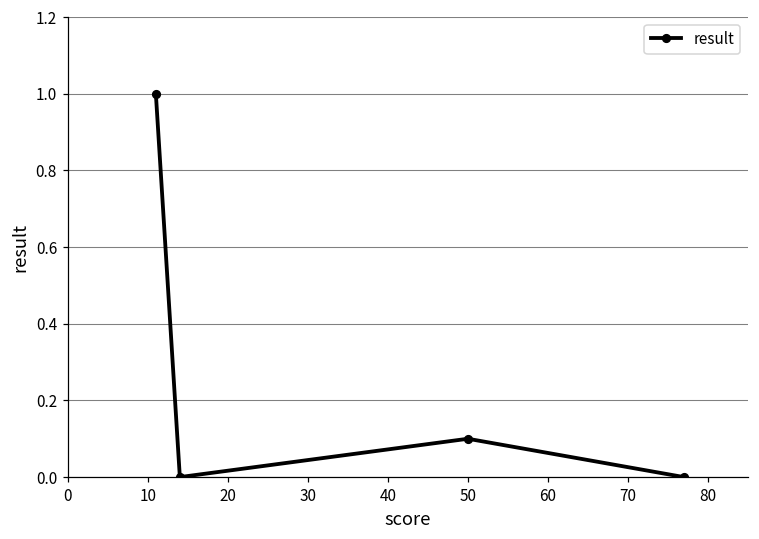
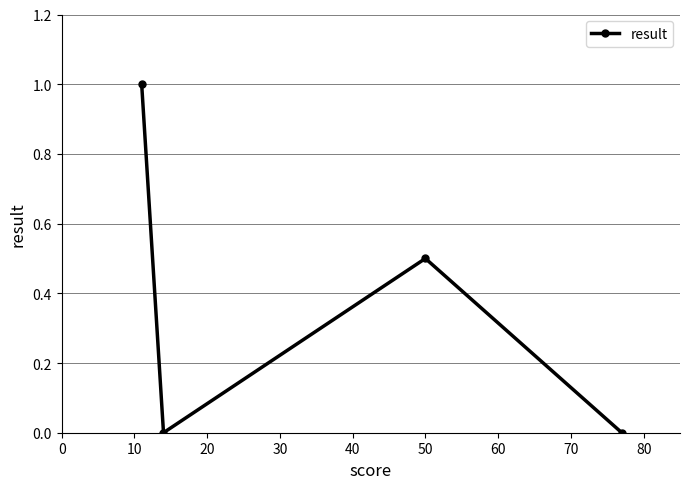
50: 0.1 -> 0.5
